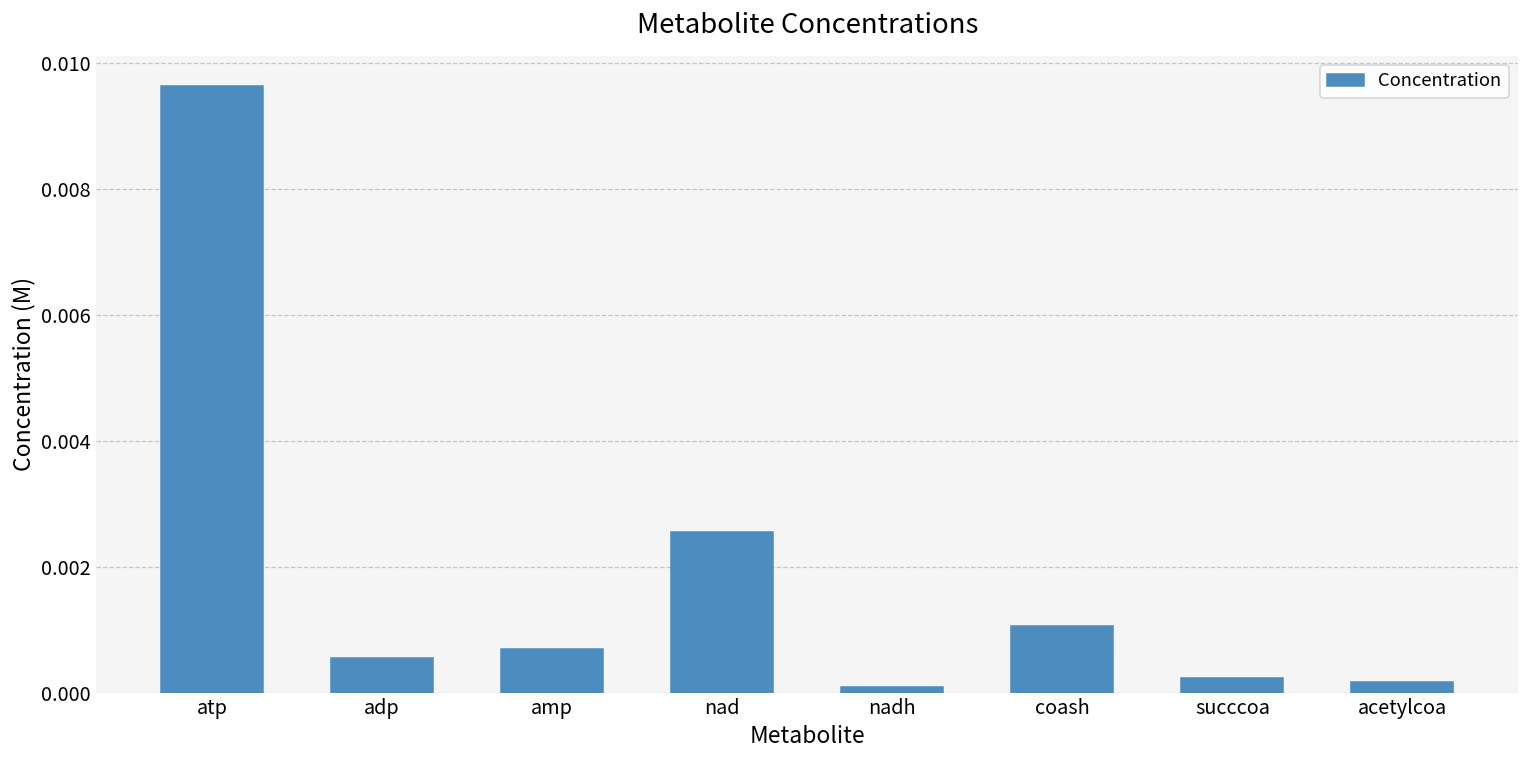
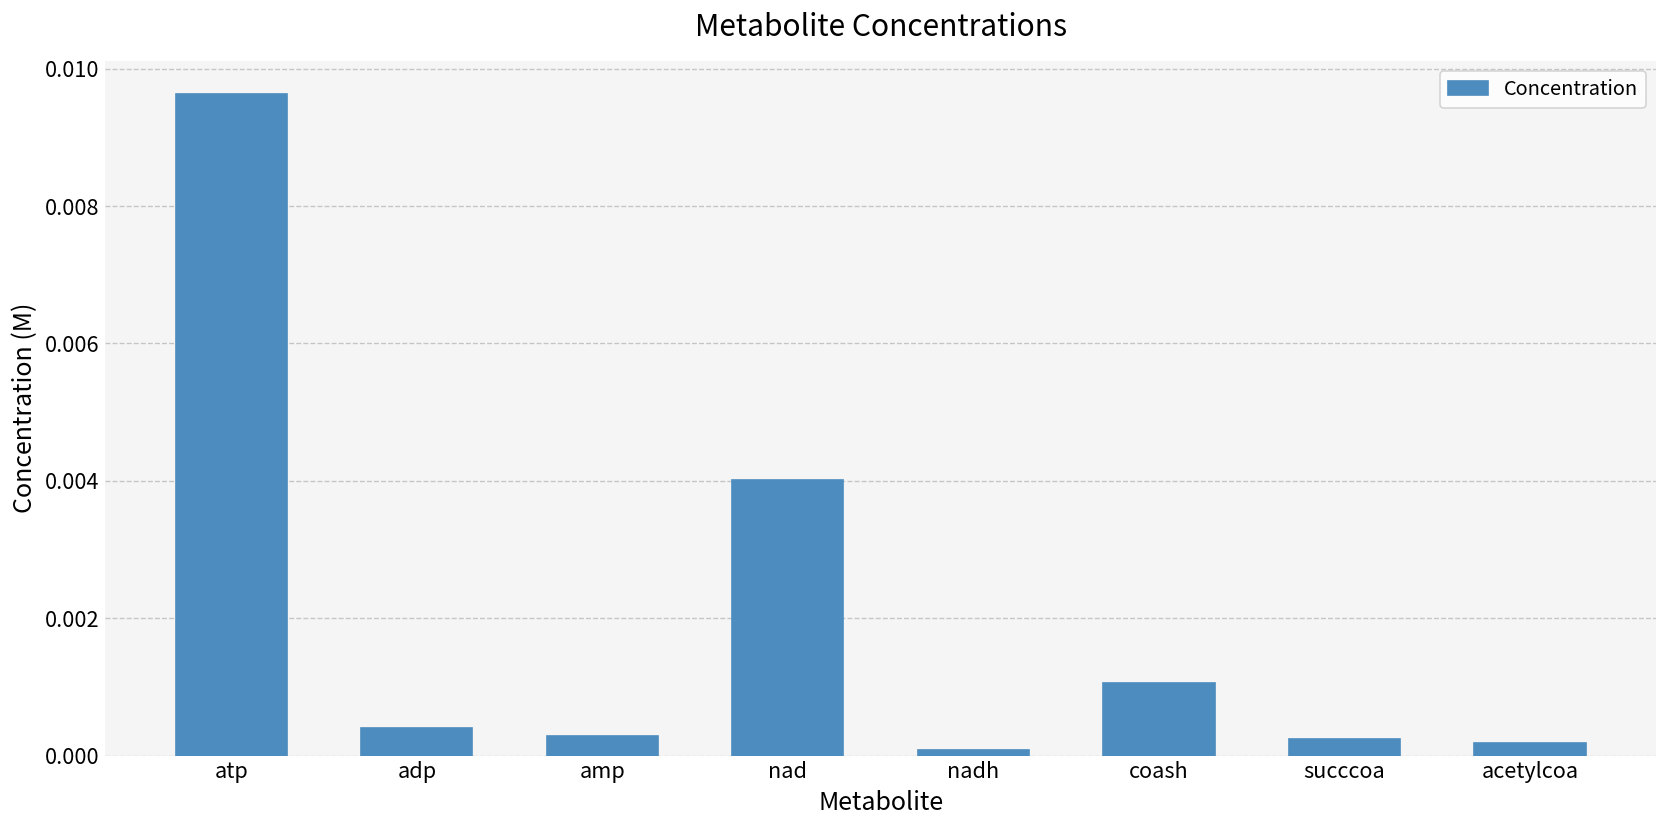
adp: 0.0006 -> 0.0004
amp: 0.0007 -> 0.0003
nad: 0.0026 -> 0.0040
